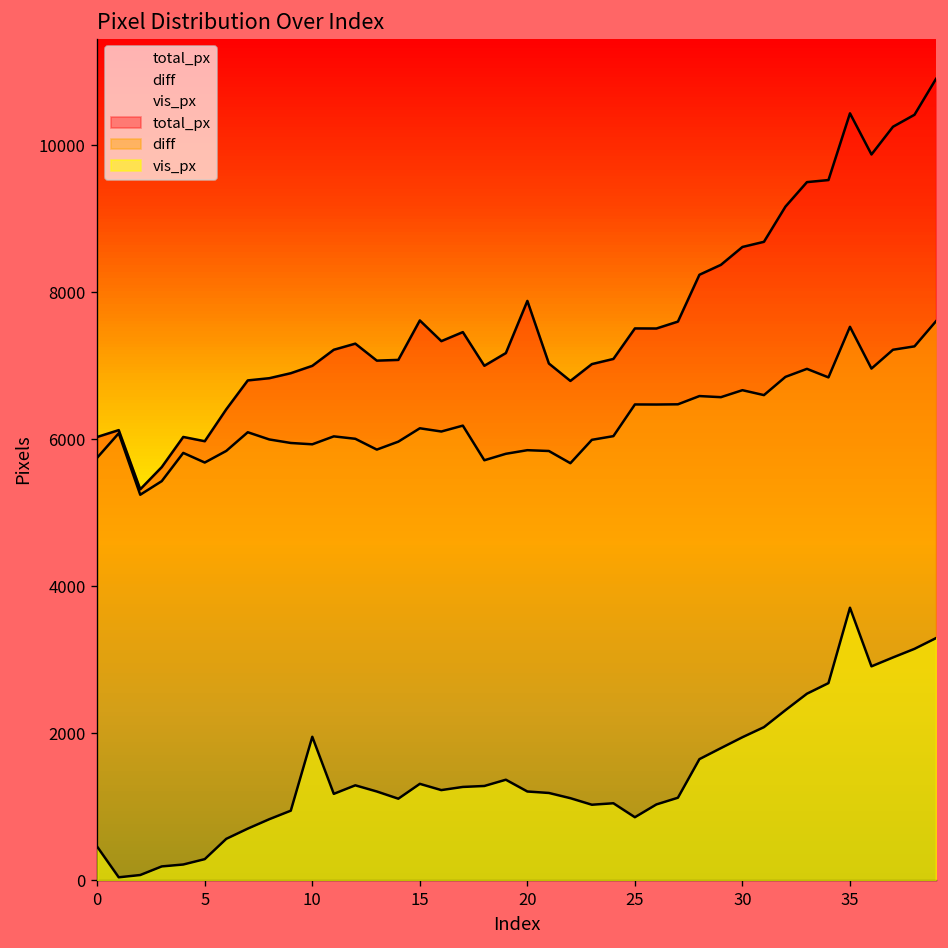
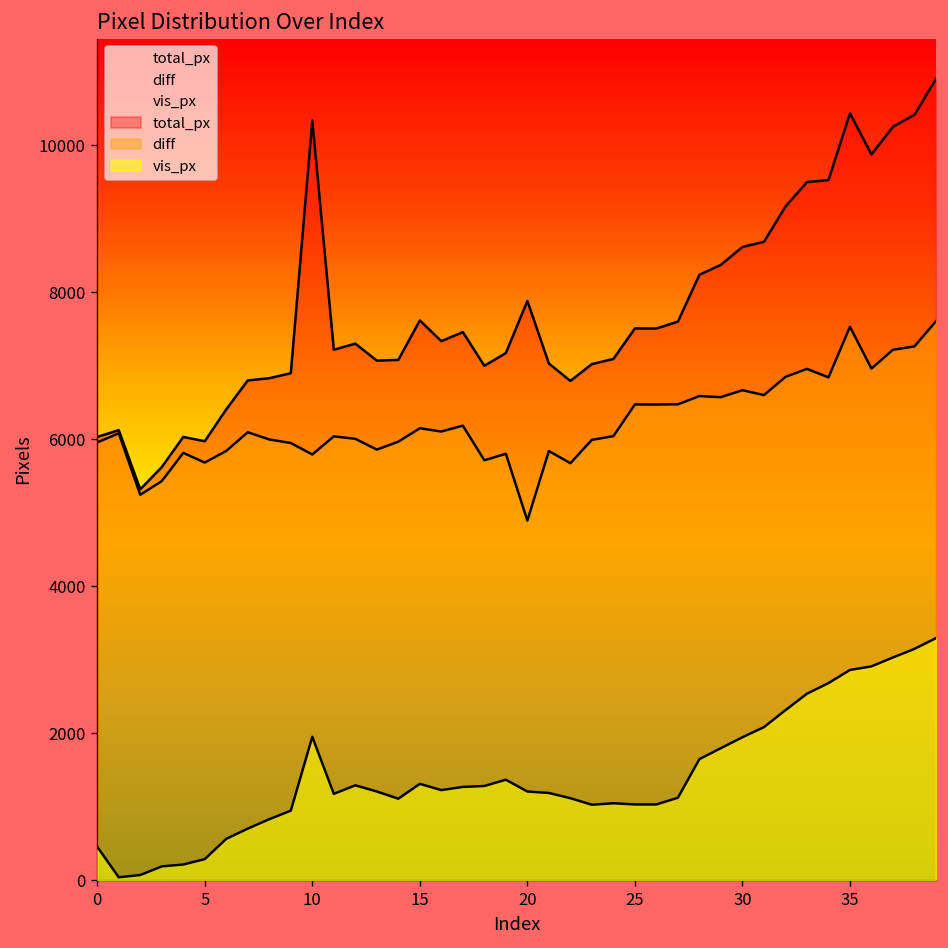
diff, 0: 5800 -> 6000
total_px, 10: 7000 -> 10300
diff, 10: 5900 -> 5800
diff, 20: 5900 -> 4900
vis_px, 25: 900 -> 1000
vis_px, 35: 3700 -> 2900
